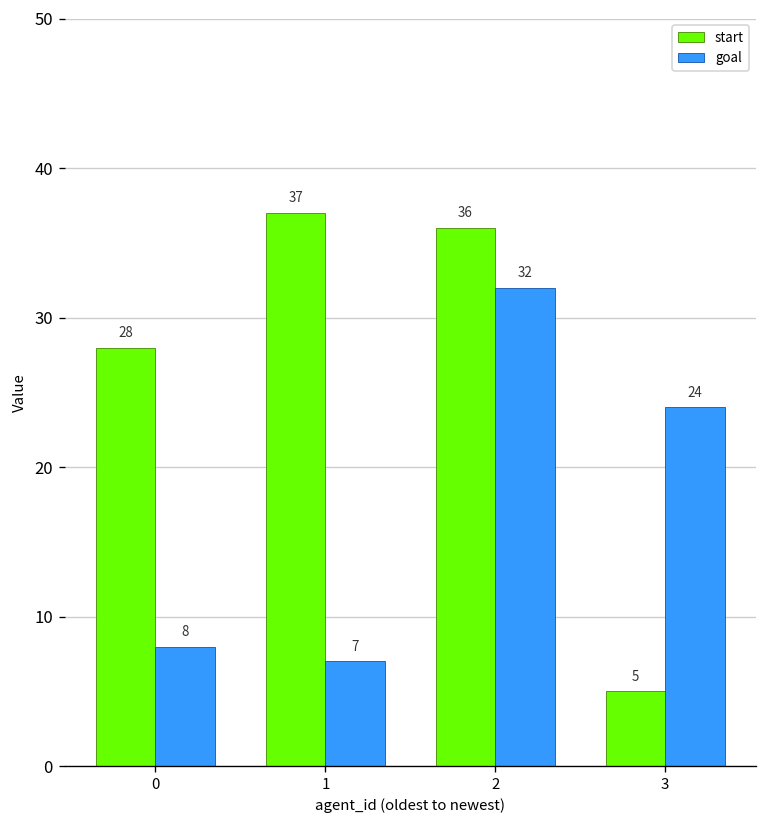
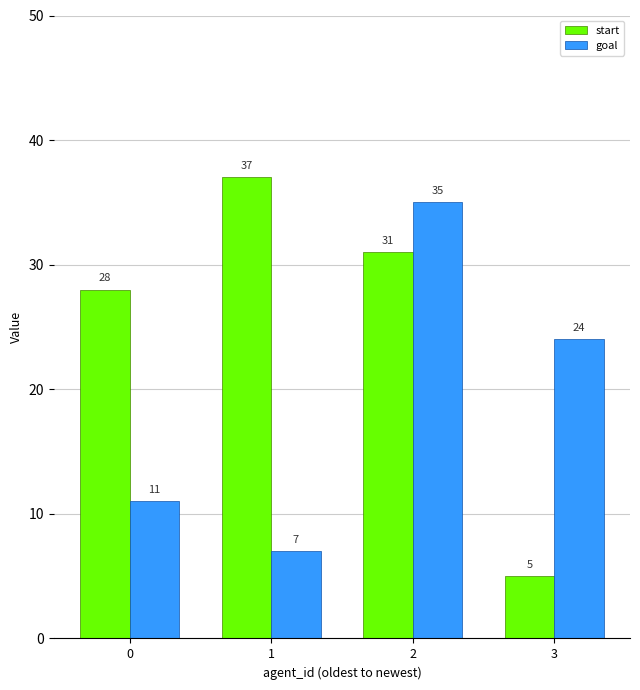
goal, 0: 8 -> 11
start, 2: 36 -> 31
goal, 2: 32 -> 35
